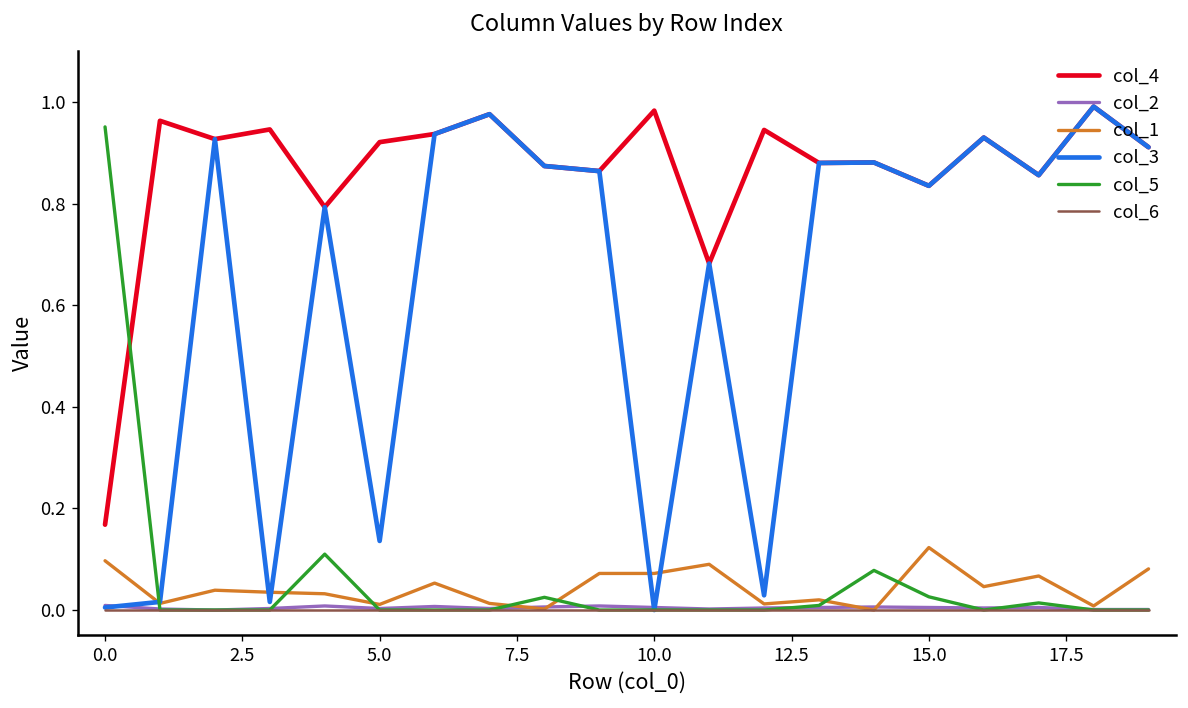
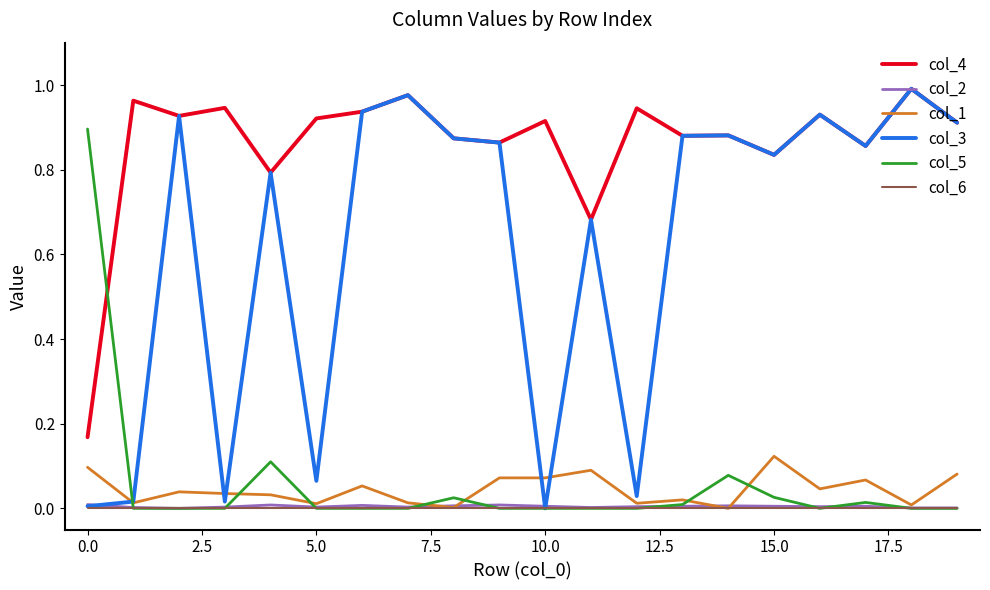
col_5, 0.0: 0.95 -> 0.90
col_3, 5.0: 0.14 -> 0.07
col_4, 10.0: 0.98 -> 0.92
